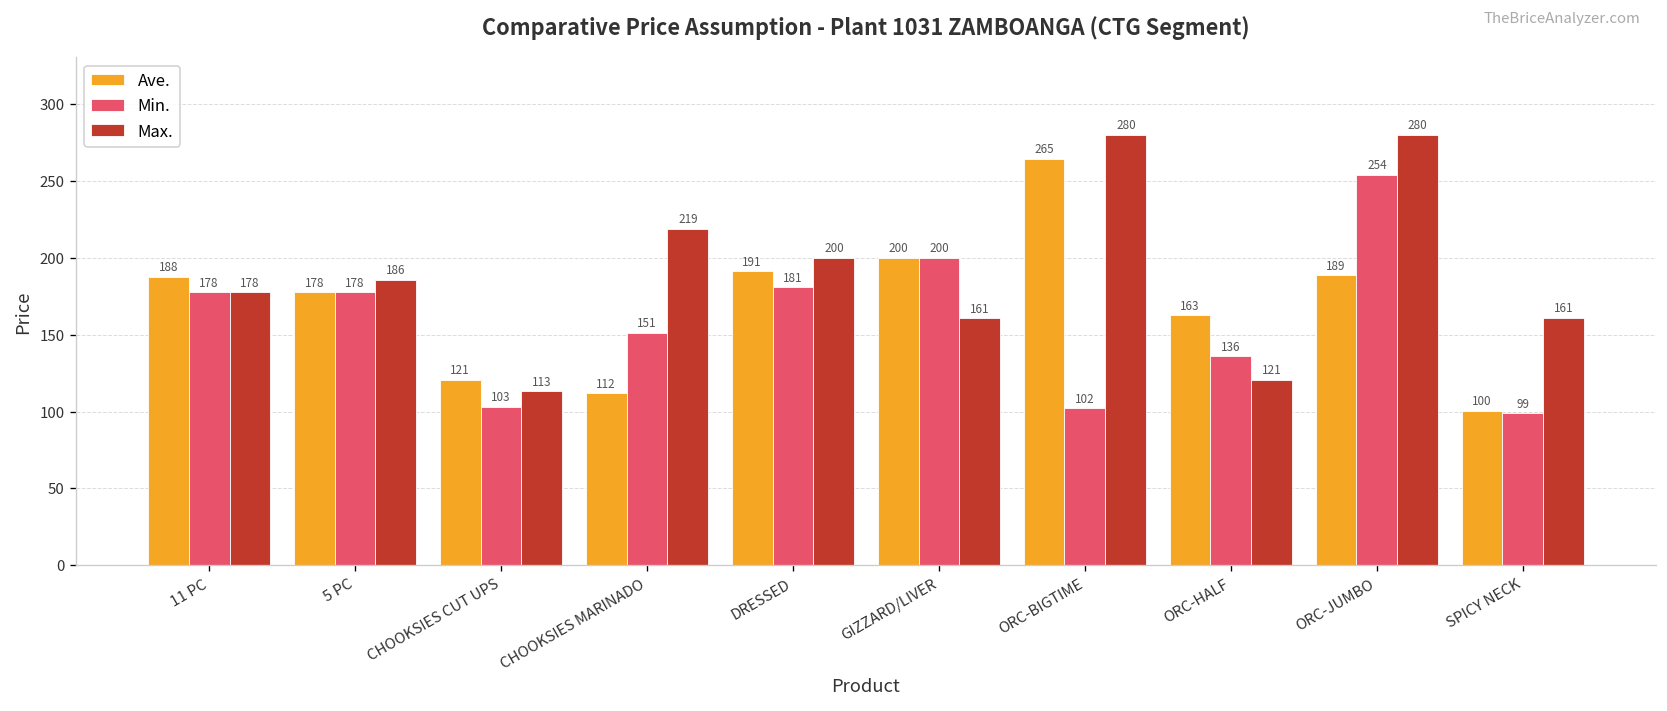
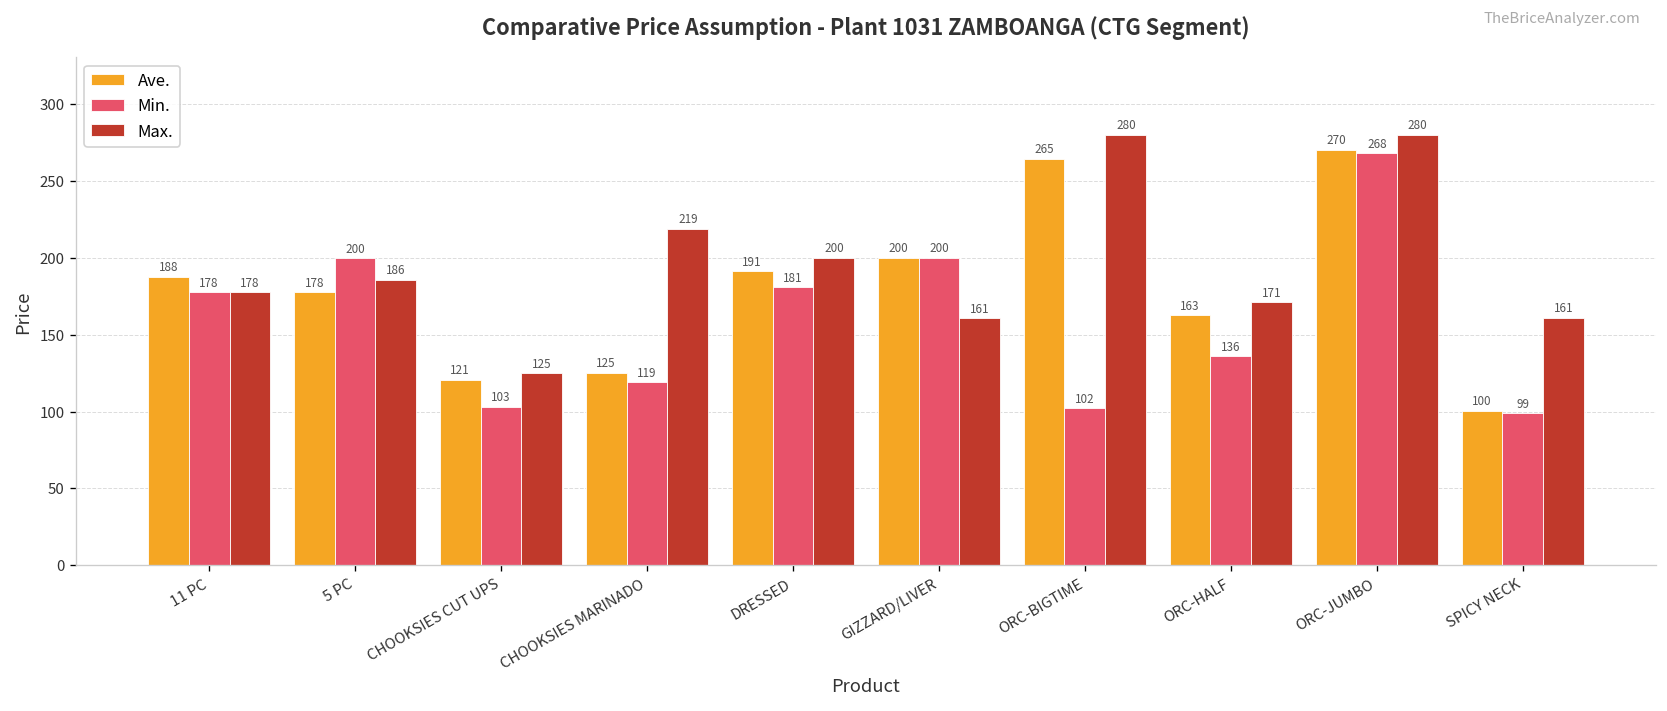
Min., 5 PC: 178 -> 200
Max., CHOOKSIES CUT UPS: 113 -> 125
Ave., CHOOKSIES MARINADO: 112 -> 125
Min., CHOOKSIES MARINADO: 151 -> 119
Max., ORC-HALF: 121 -> 171
Ave., ORC-JUMBO: 189 -> 270
Min., ORC-JUMBO: 254 -> 268
